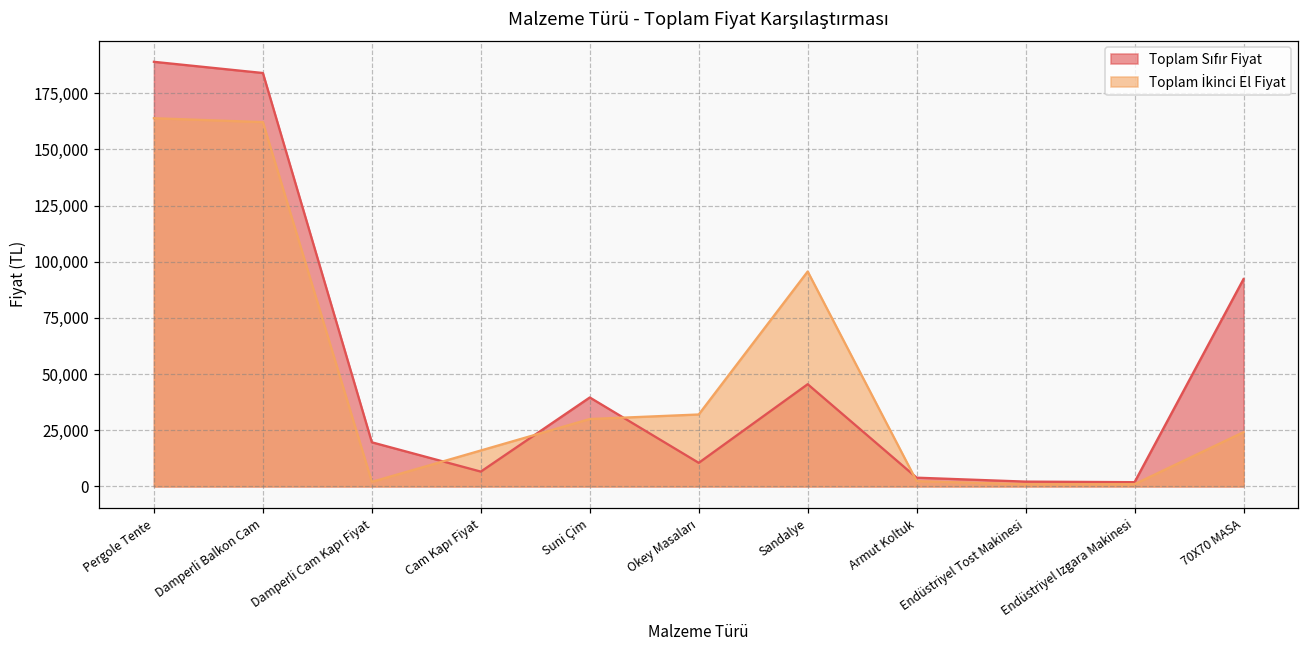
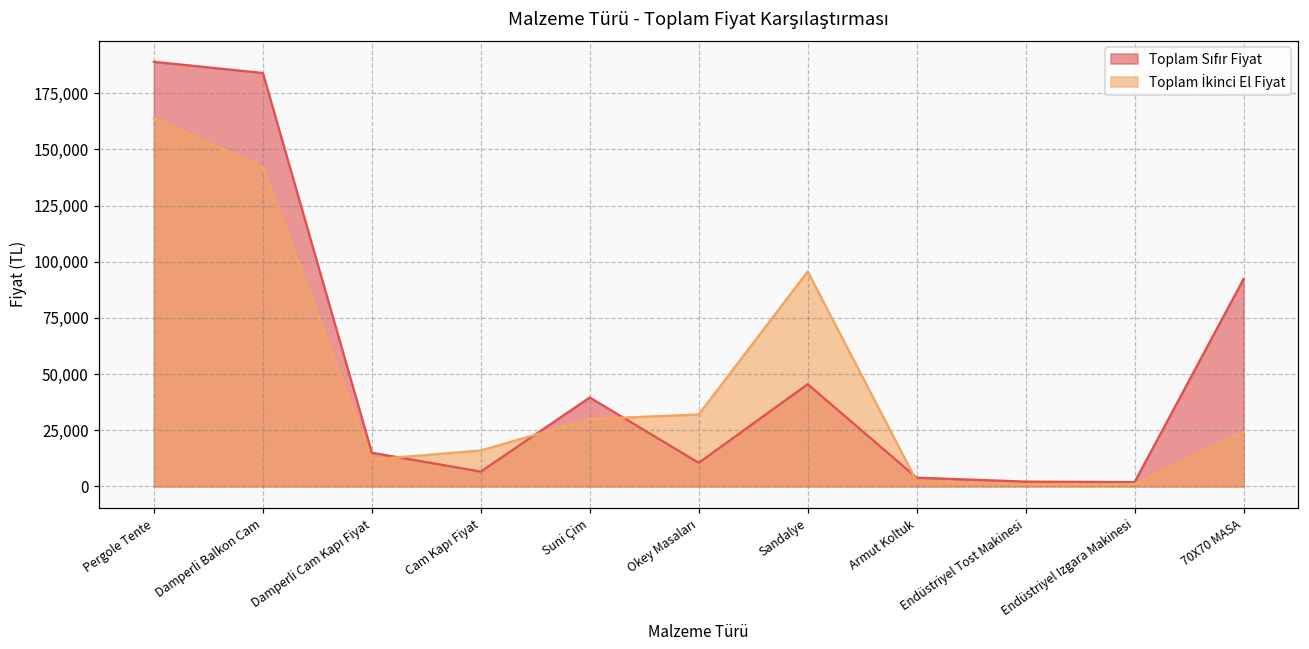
Toplam İkinci El Fiyat, Damperli Balkon Cam: 162,000 -> 142,000
Toplam Sıfır Fiyat, Damperli Cam Kapı Fiyat: 20,000 -> 15,000
Toplam İkinci El Fiyat, Damperli Cam Kapı Fiyat: 2,000 -> 12,000
